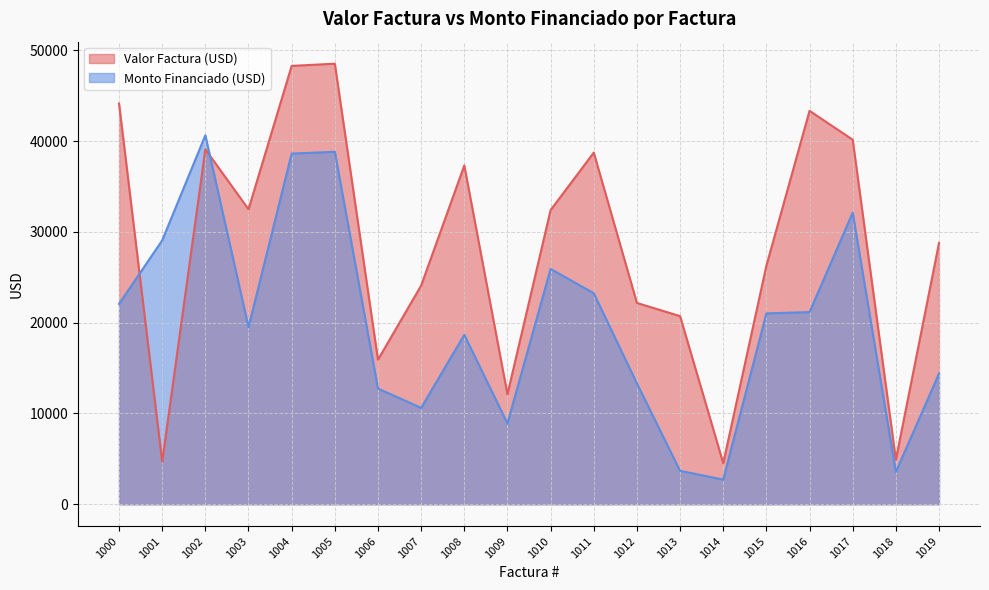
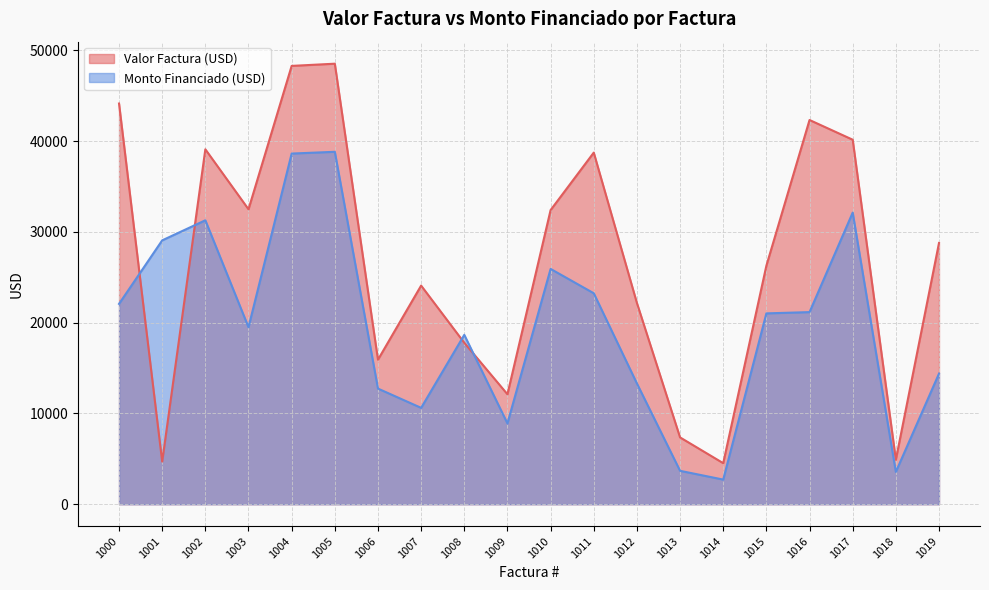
Monto Financiado (USD), 1002: 41000 -> 31000
Valor Factura (USD), 1008: 37000 -> 18000
Valor Factura (USD), 1013: 21000 -> 7000
Valor Factura (USD), 1016: 43000 -> 42000
